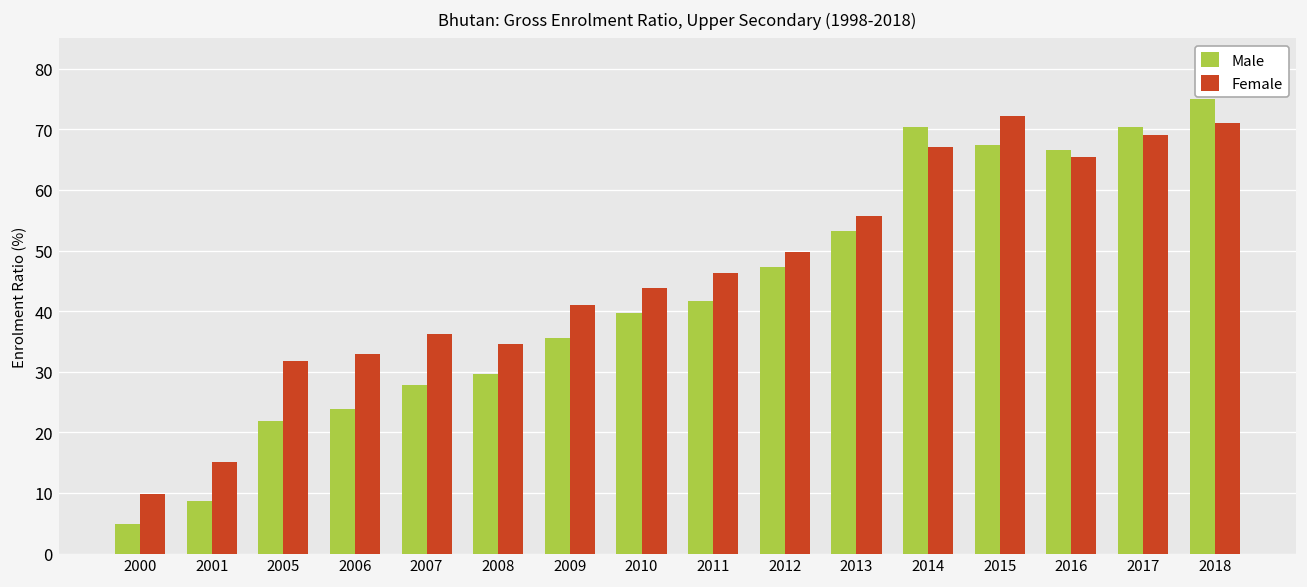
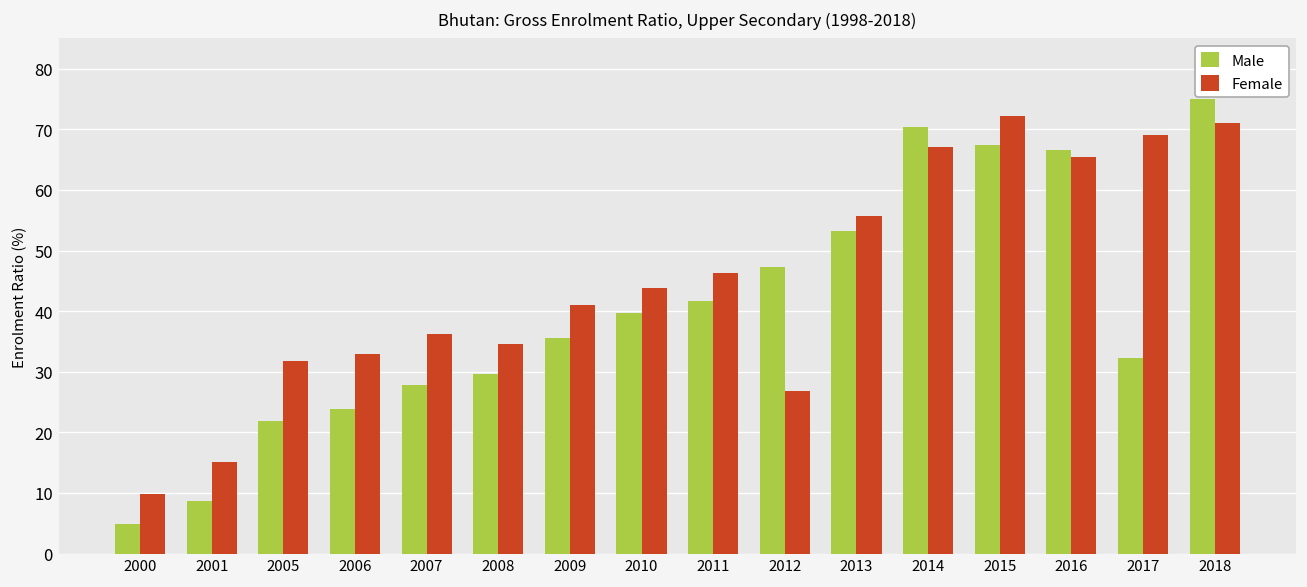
Female, 2012: 50 -> 27
Male, 2017: 70 -> 32
